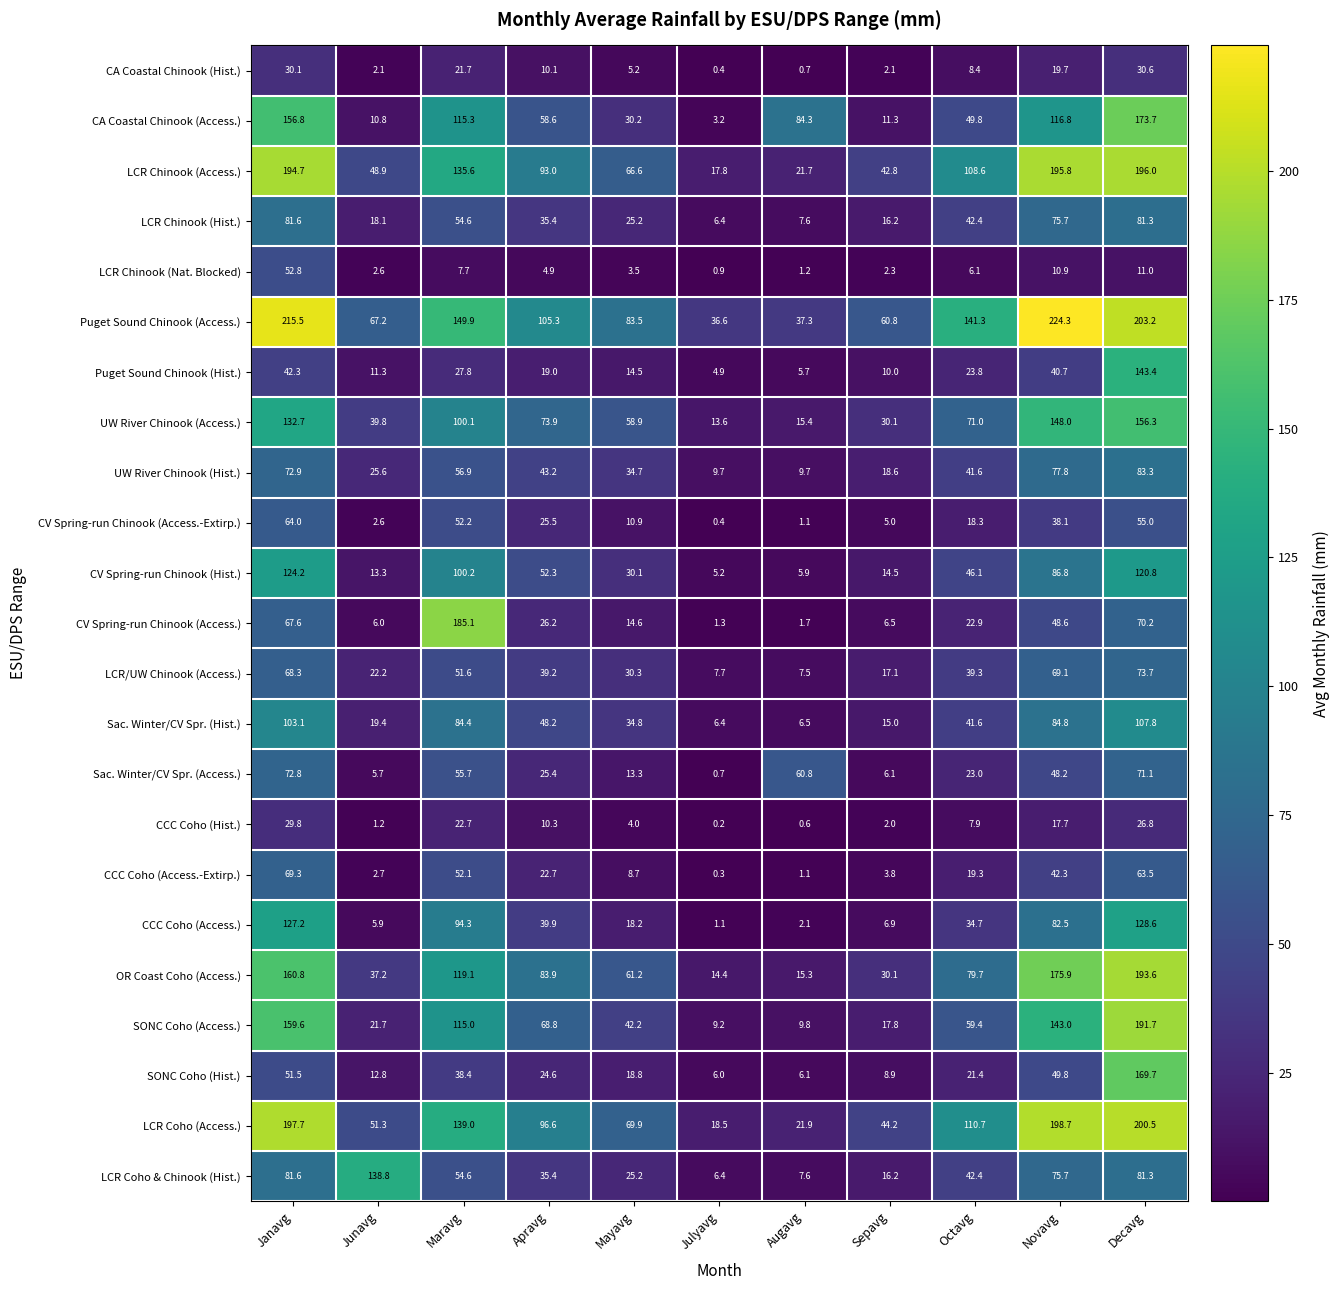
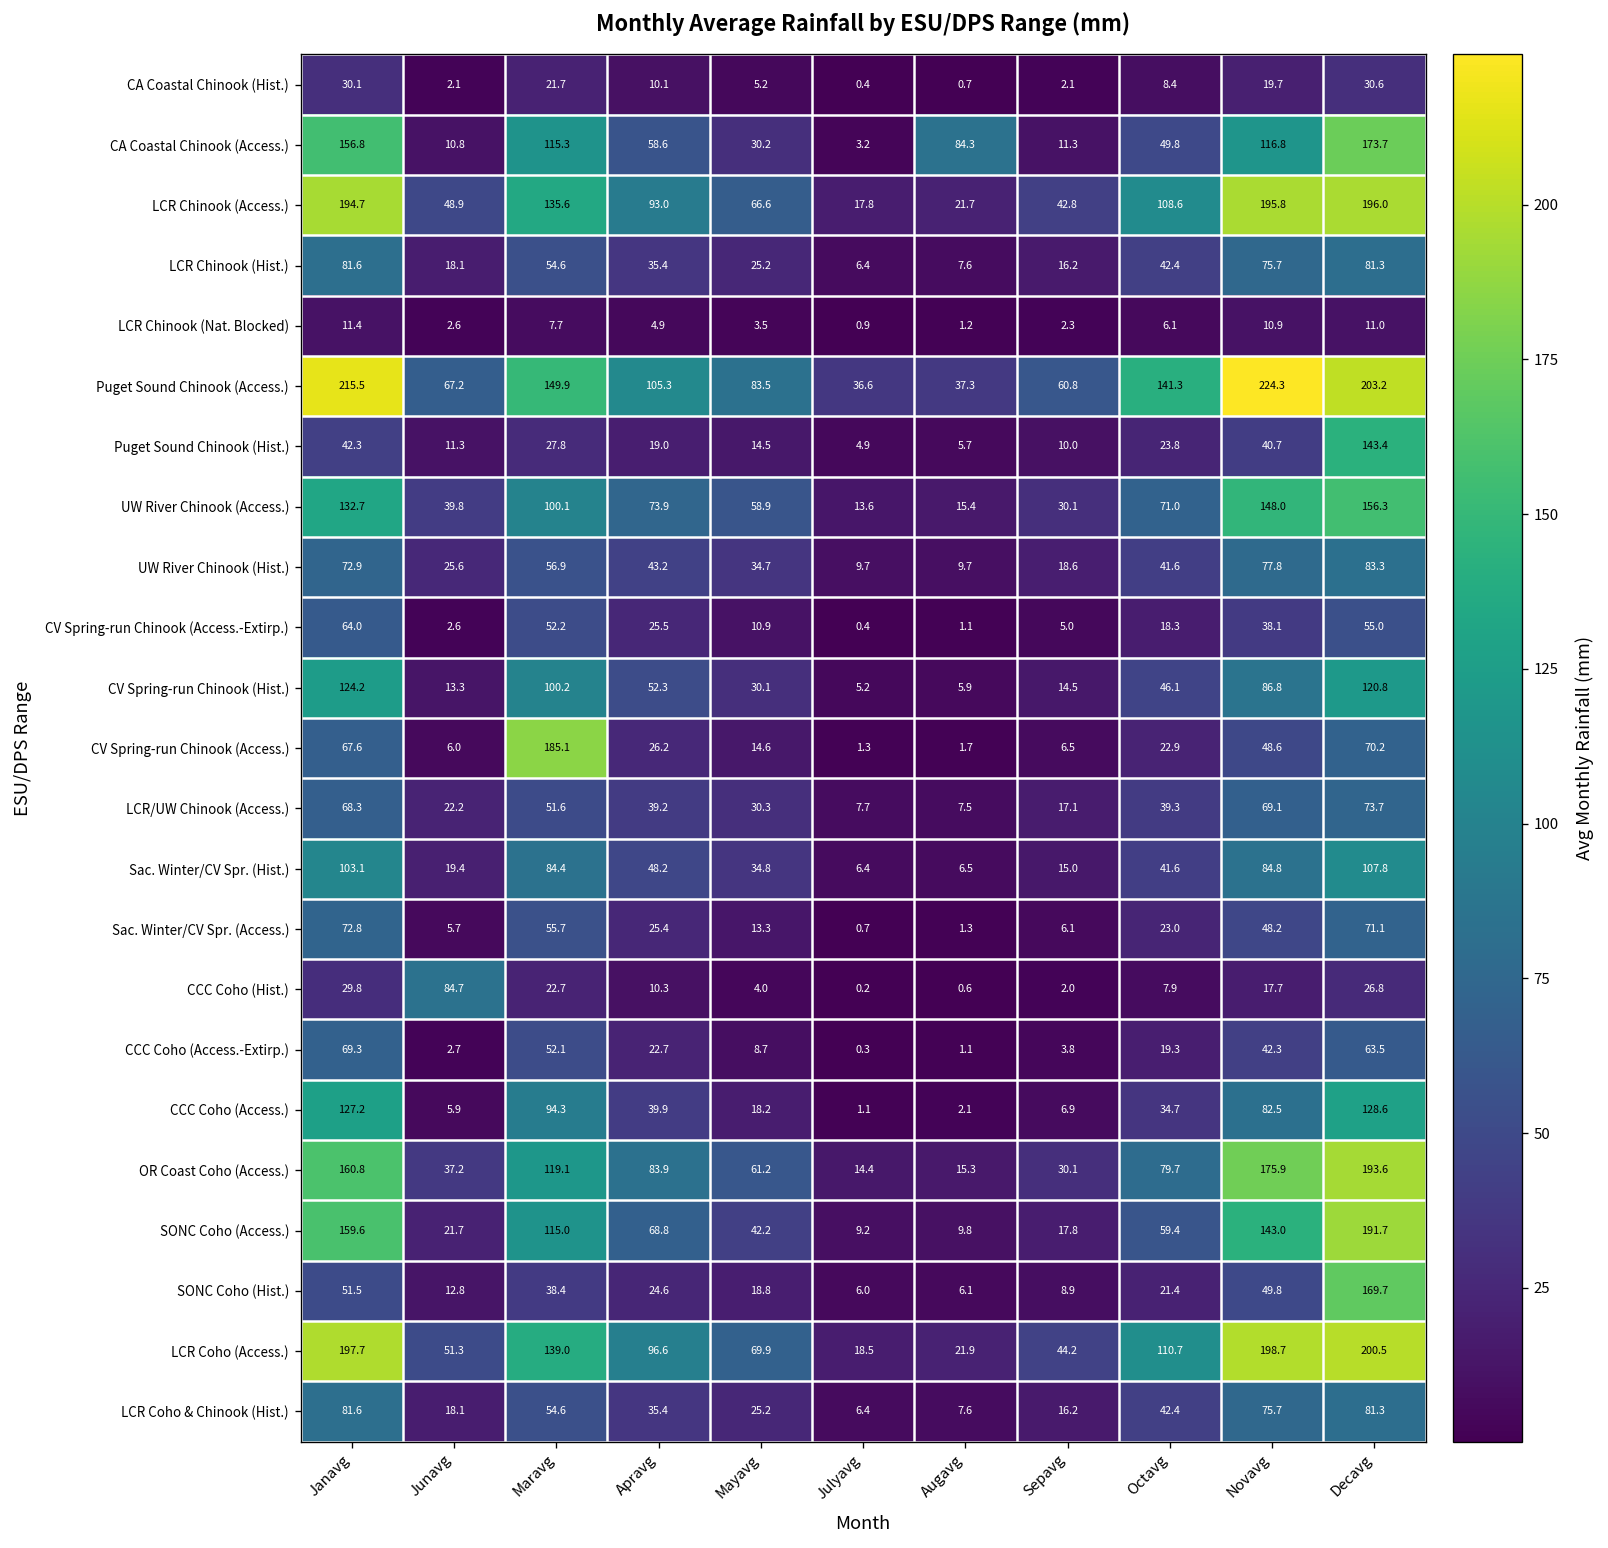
LCR Chinook (Nat. Blocked), Janavg: 52.8 -> 11.4
Sac. Winter/CV Spr. (Access.), Augavg: 60.8 -> 1.3
CCC Coho (Hist.), Junavg: 1.2 -> 84.7
LCR Coho & Chinook (Hist.), Junavg: 138.8 -> 18.1
